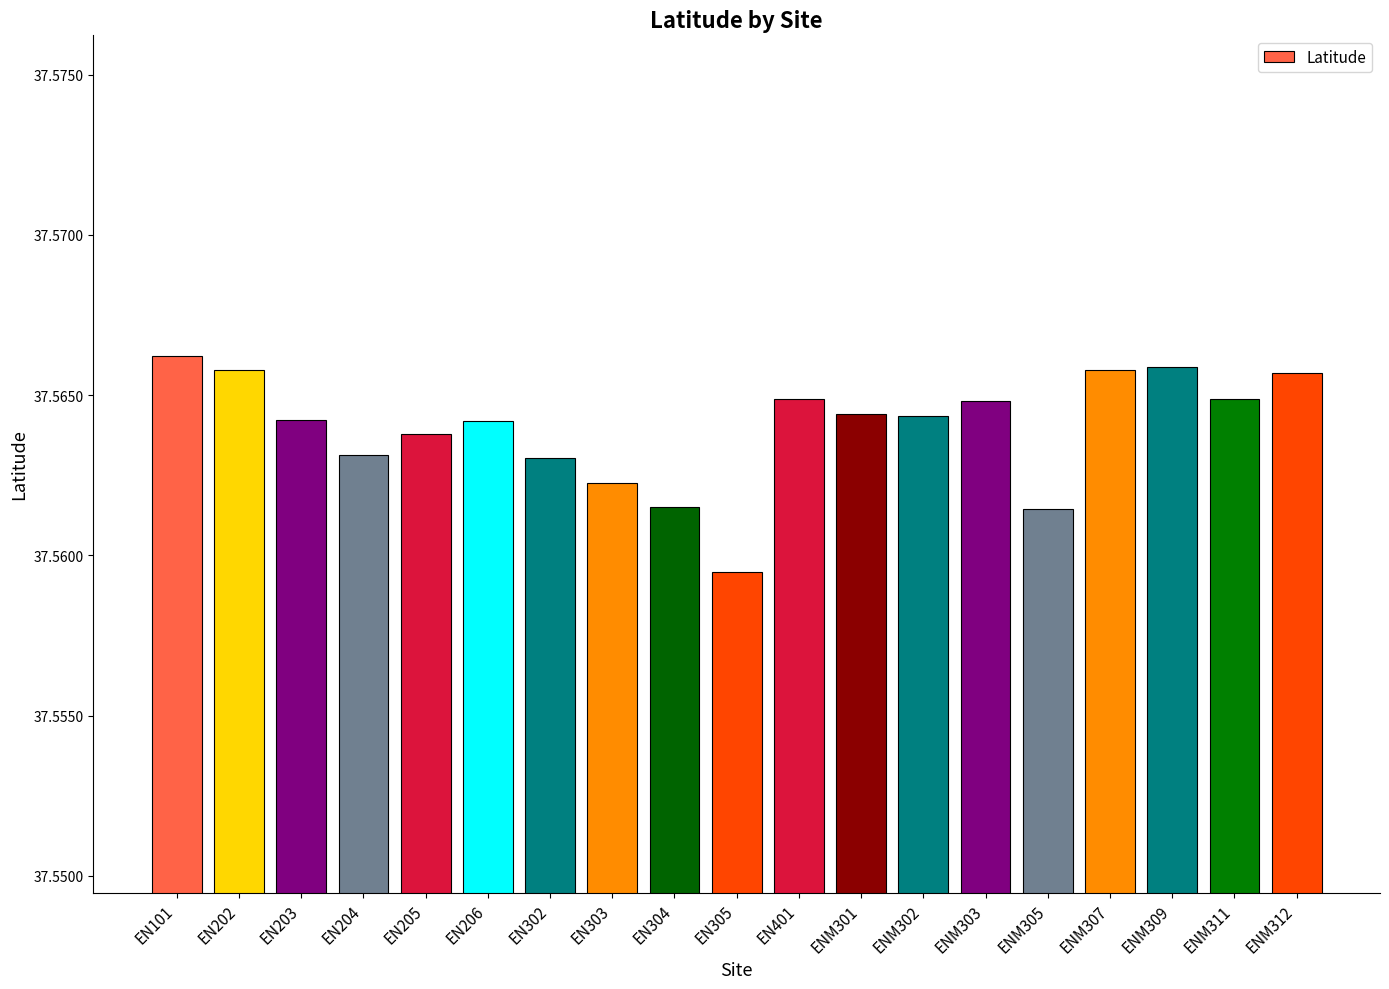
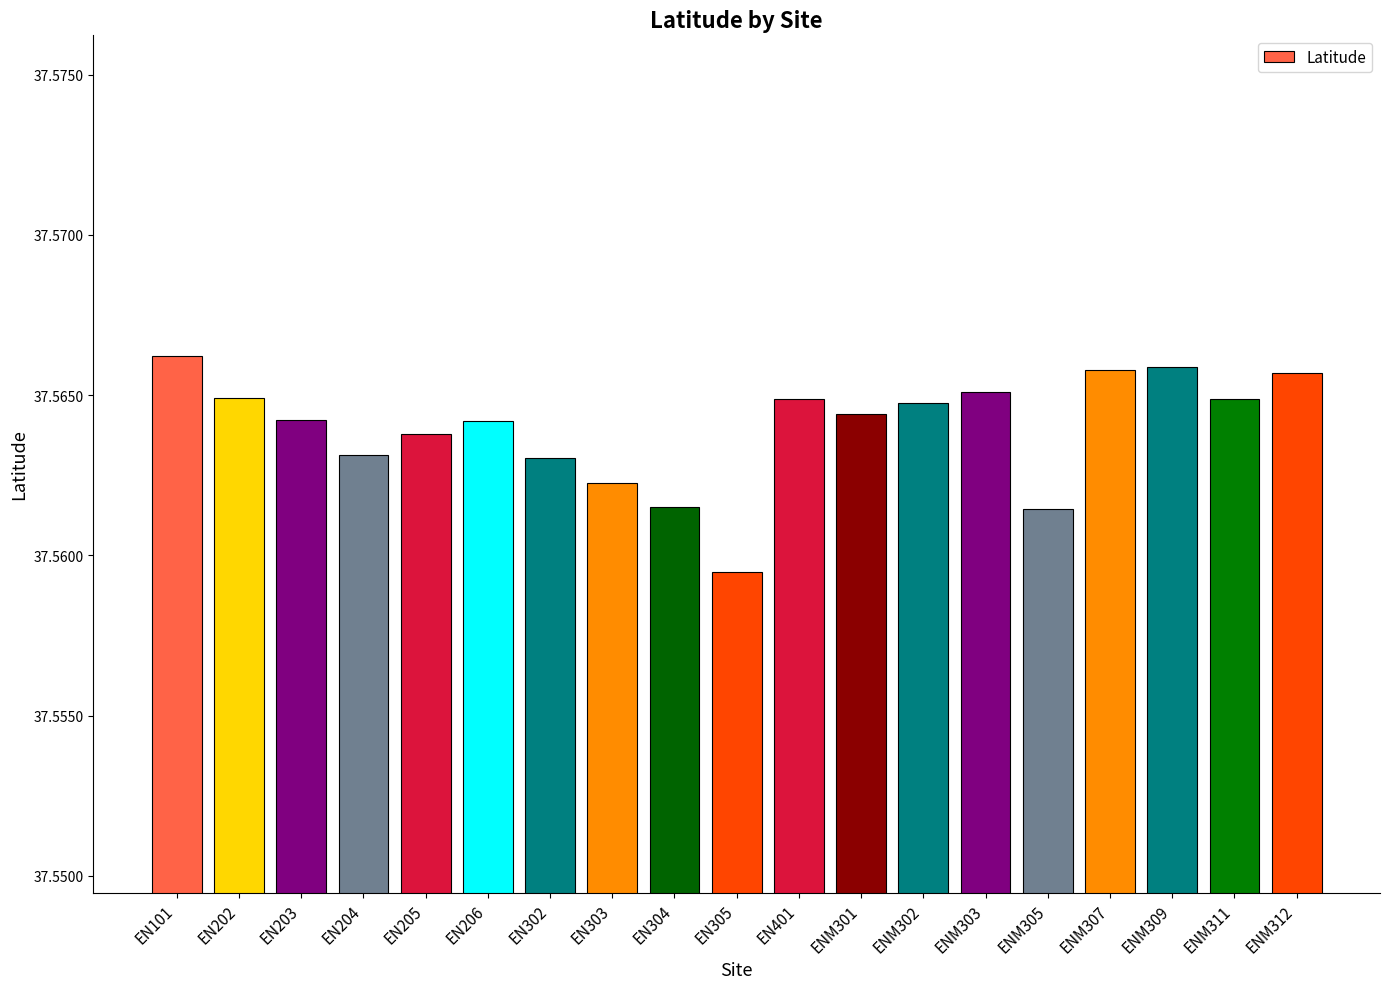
EN202: 37.5658 -> 37.5649
ENM302: 37.5644 -> 37.5648
ENM303: 37.5648 -> 37.5651
